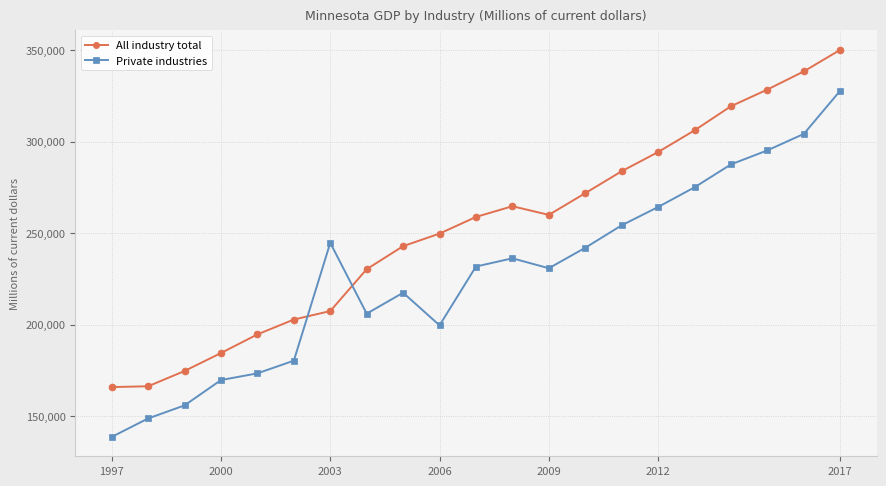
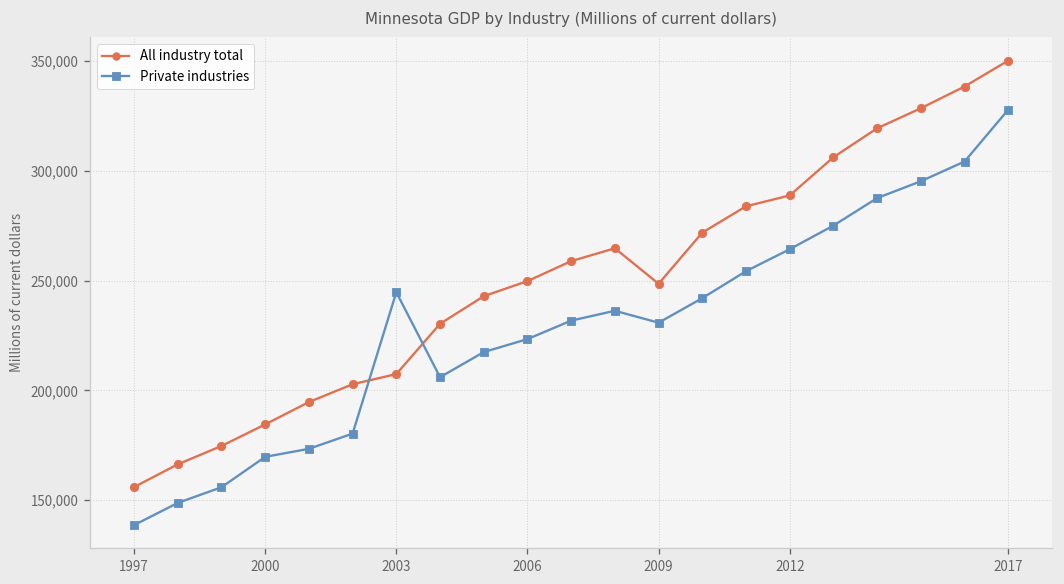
All industry total, 1997: 166,000 -> 156,000
Private industries, 2006: 200,000 -> 223,000
All industry total, 2009: 260,000 -> 249,000
All industry total, 2012: 294,000 -> 289,000
